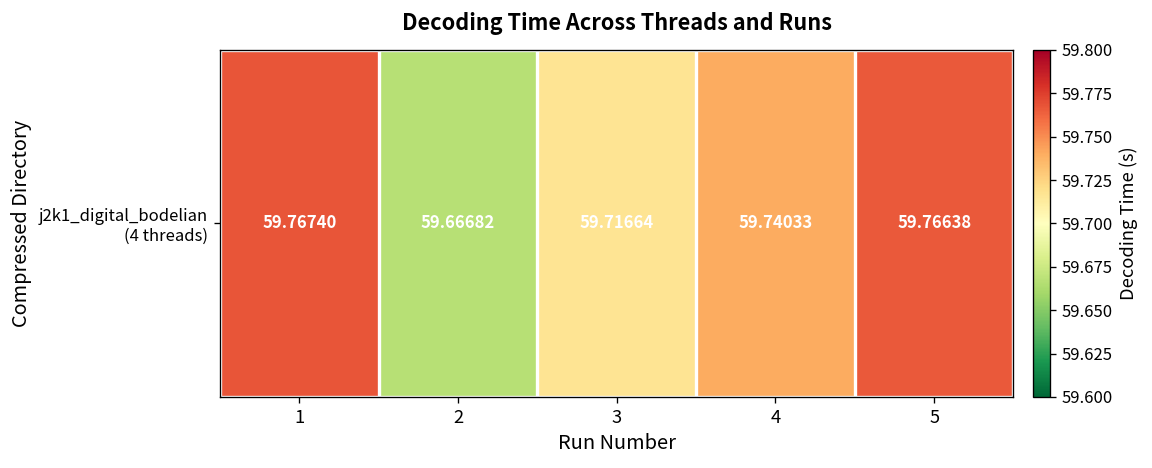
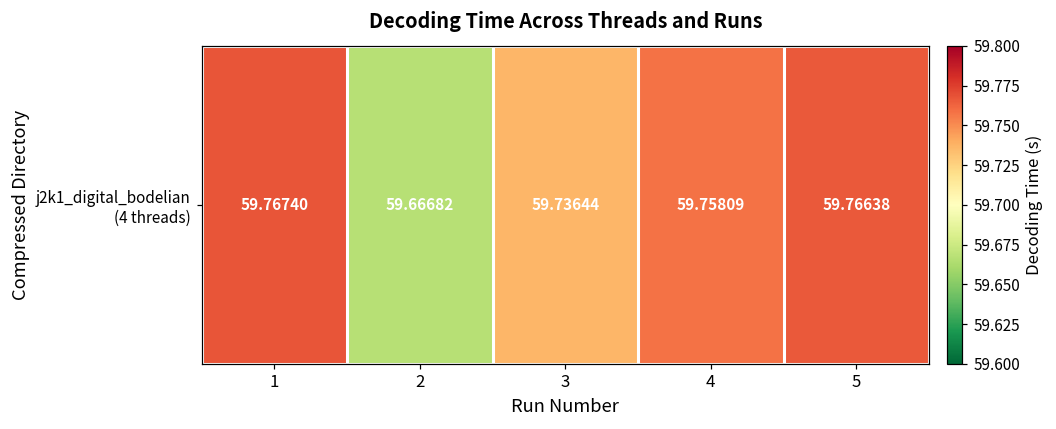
j2k1_digital_bodelian (4 threads), 3: 59.71664 -> 59.73644
j2k1_digital_bodelian (4 threads), 4: 59.74033 -> 59.75809
